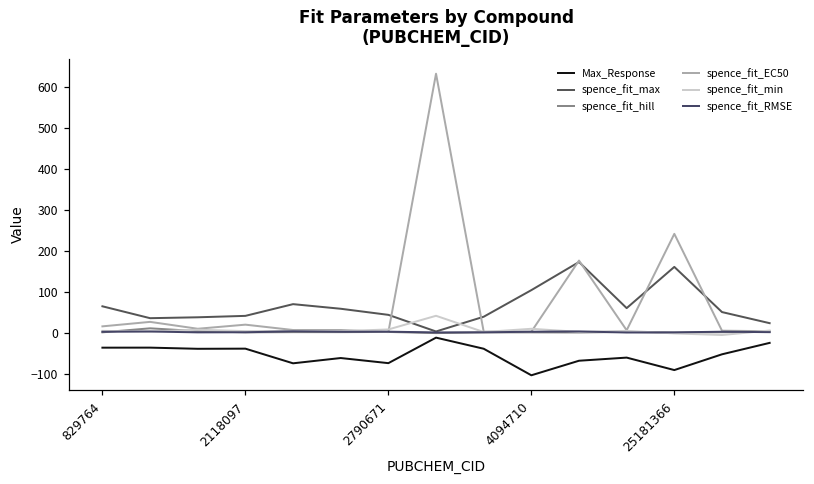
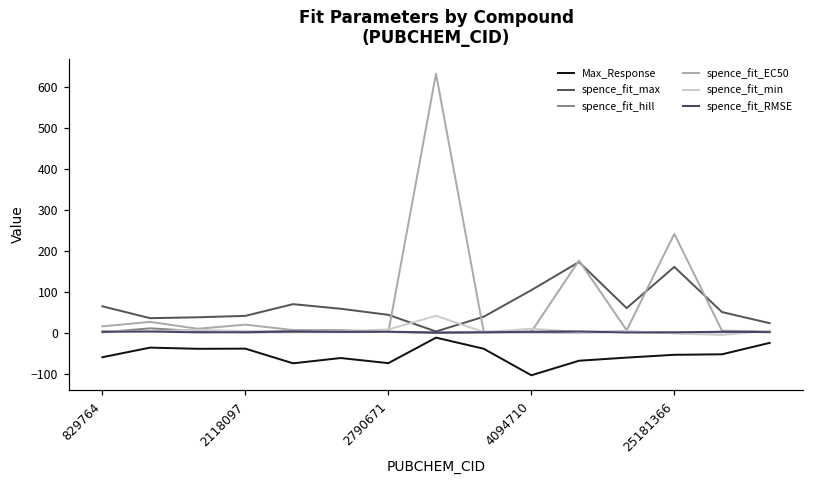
Max_Response, 829764: -40 -> -60
Max_Response, 25181366: -90 -> -50
